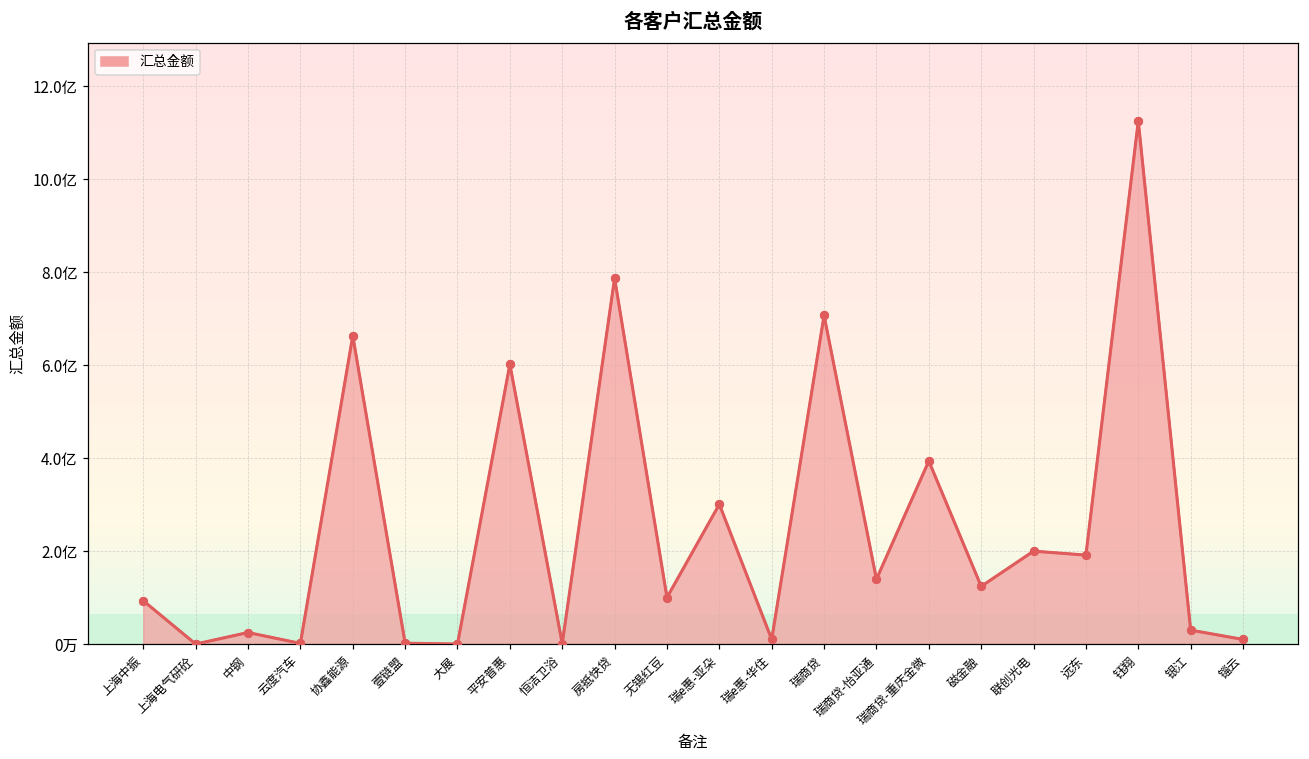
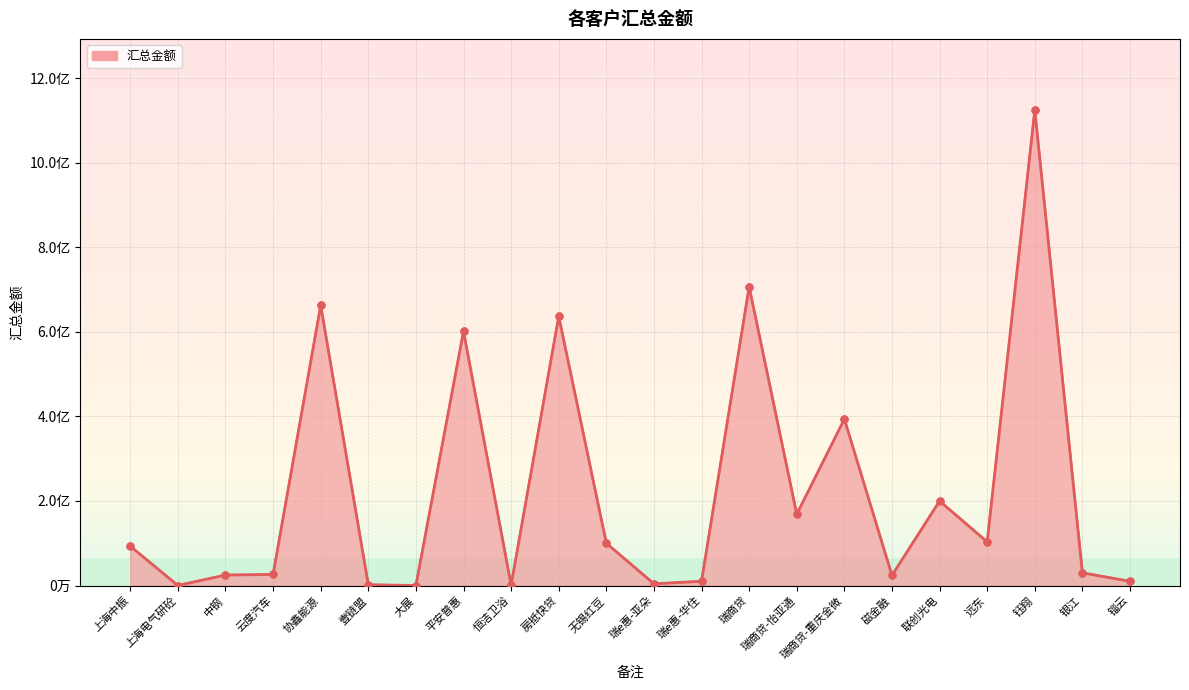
云度汽车: 0.0亿 -> 0.3亿
房抵快贷: 7.9亿 -> 6.4亿
瑞e惠-亚朵: 3.0亿 -> 0.0亿
瑞商贷-怡亚通: 1.4亿 -> 1.7亿
磁金融: 1.2亿 -> 0.2亿
远东: 1.9亿 -> 1.0亿
